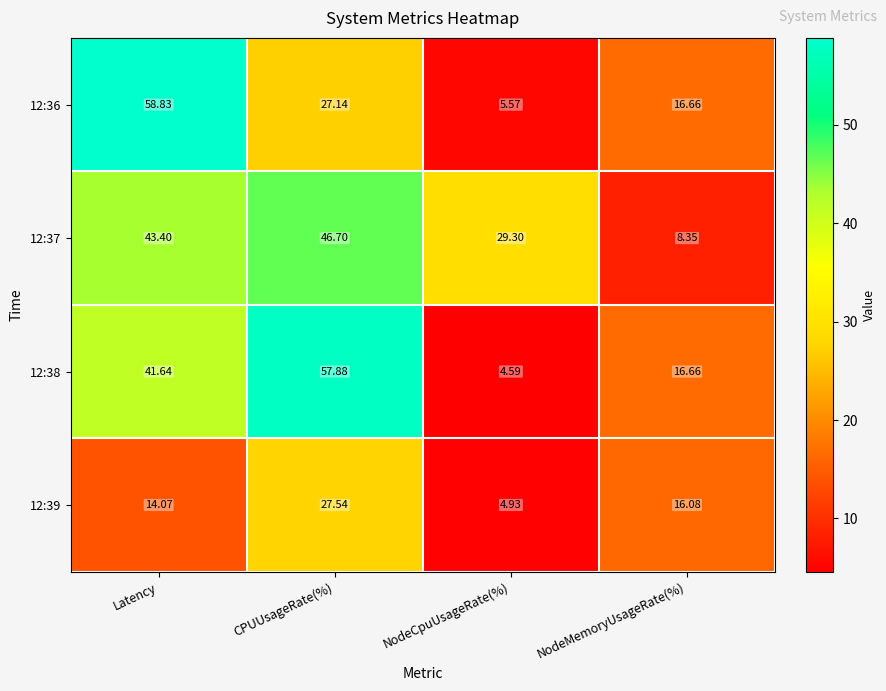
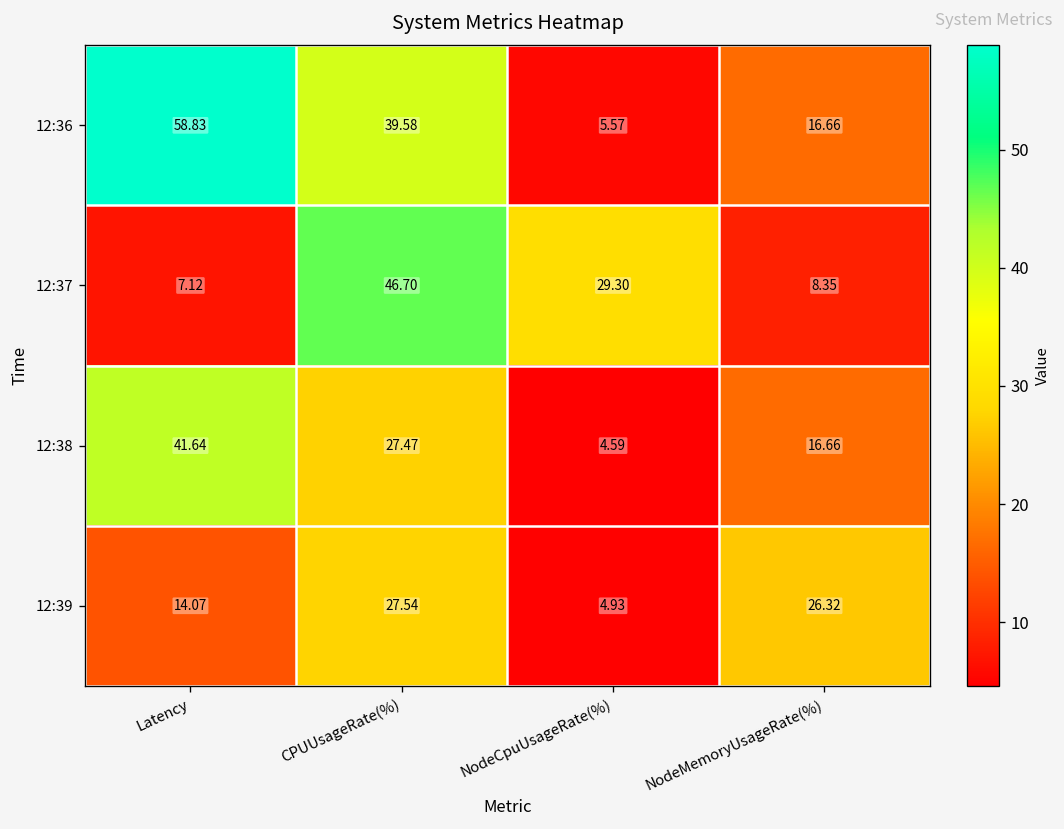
12:36, CPUUsageRate(%): 27.14 -> 39.58
12:37, Latency: 43.40 -> 7.12
12:38, CPUUsageRate(%): 57.88 -> 27.47
12:39, NodeMemoryUsageRate(%): 16.08 -> 26.32
